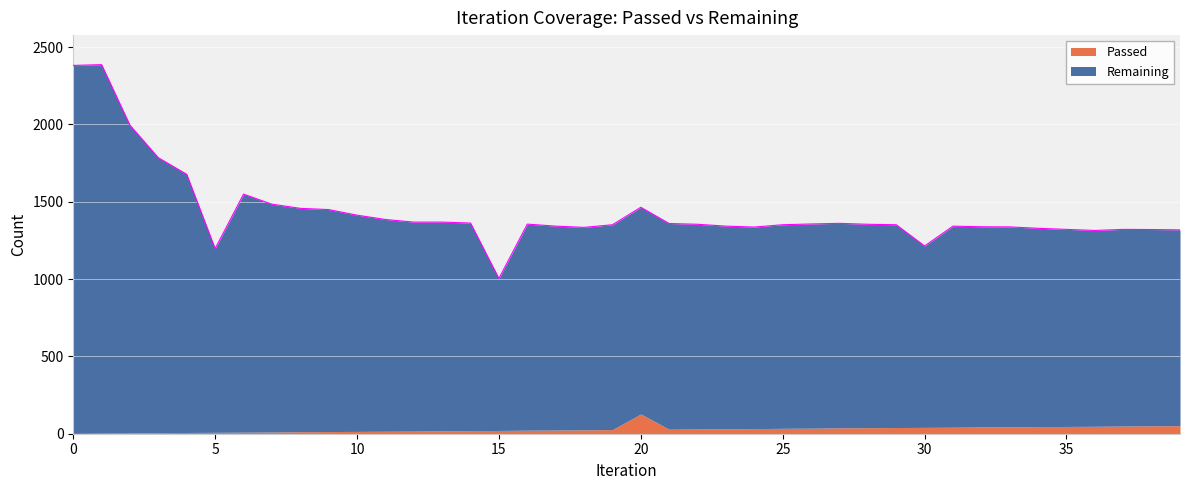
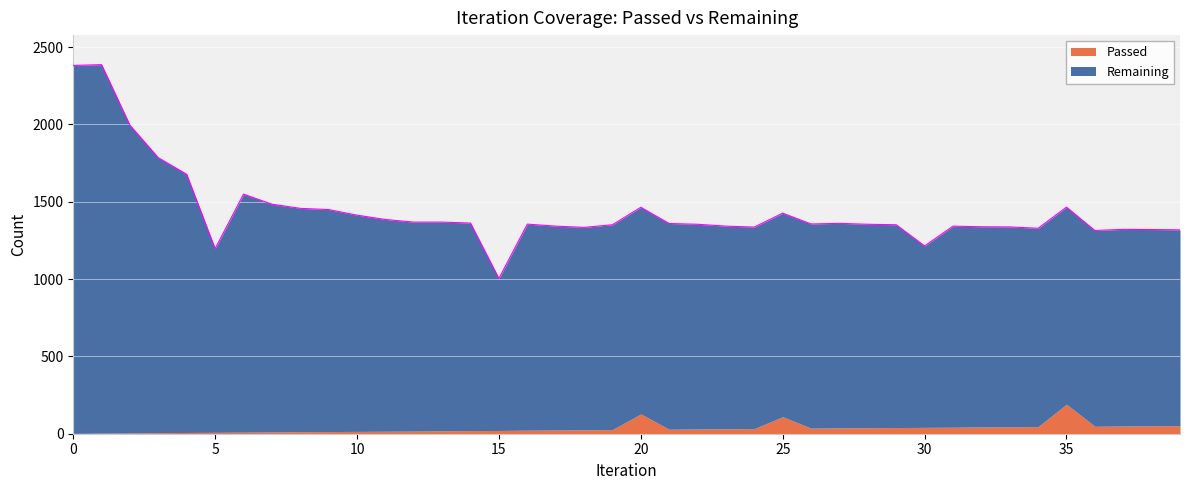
Passed, 25: 40 -> 110
Passed, 35: 50 -> 190
